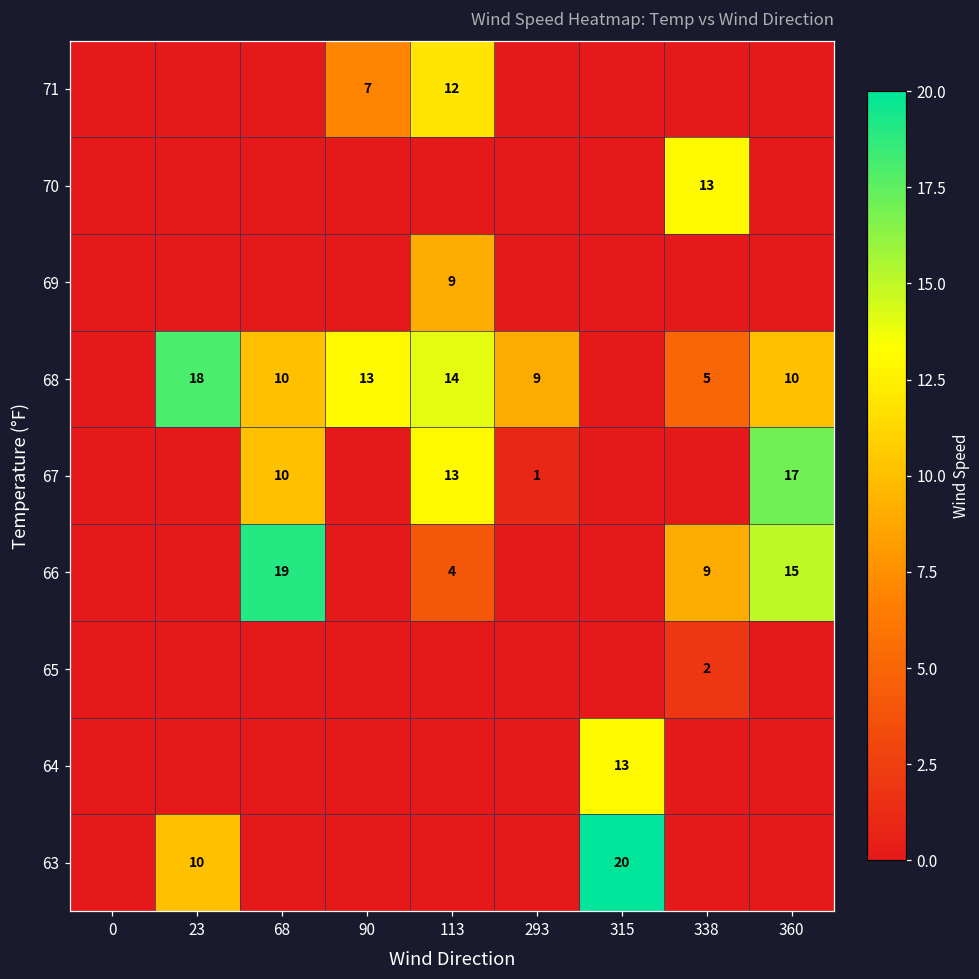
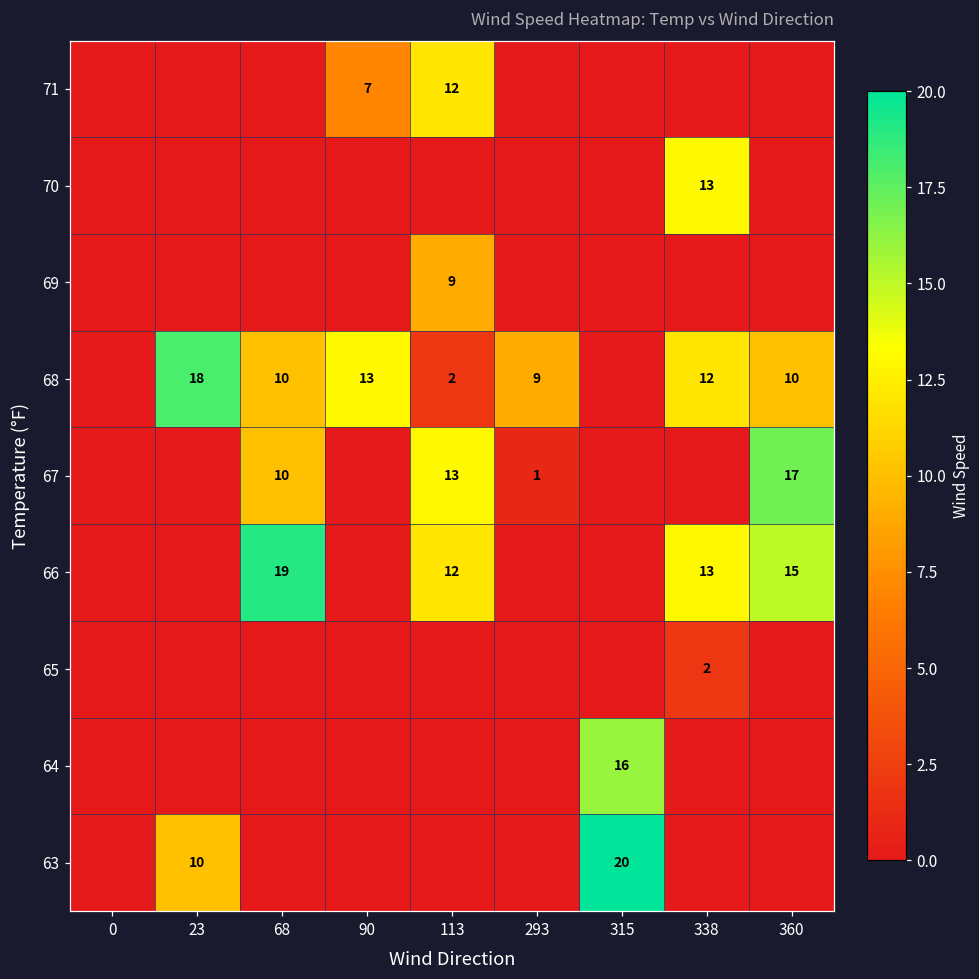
68, 113: 14 -> 2
68, 338: 5 -> 12
66, 113: 4 -> 12
66, 338: 9 -> 13
64, 315: 13 -> 16
